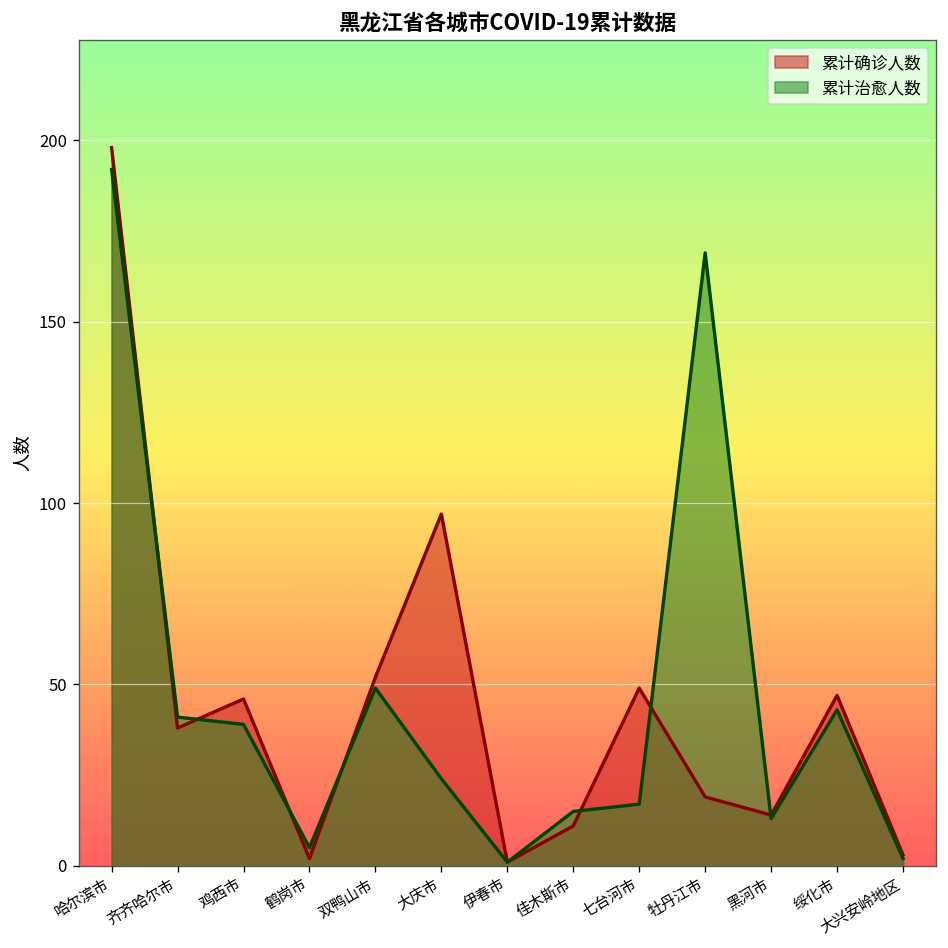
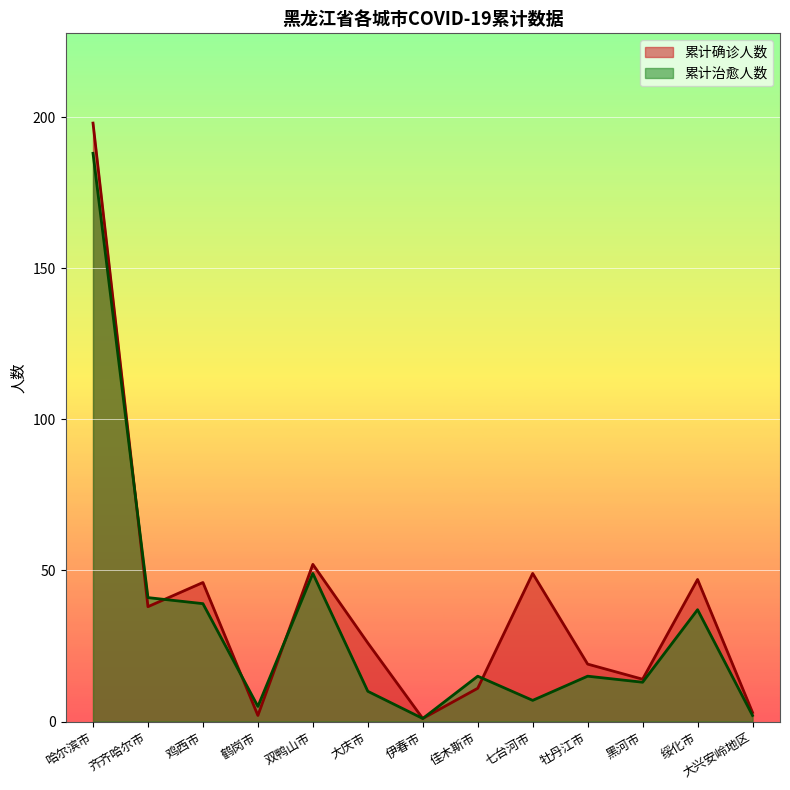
累计治愈人数, 哈尔滨市: 192 -> 188
累计确诊人数, 大庆市: 97 -> 26
累计治愈人数, 大庆市: 24 -> 10
累计治愈人数, 七台河市: 17 -> 7
累计治愈人数, 牡丹江市: 169 -> 15
累计治愈人数, 绥化市: 43 -> 37
